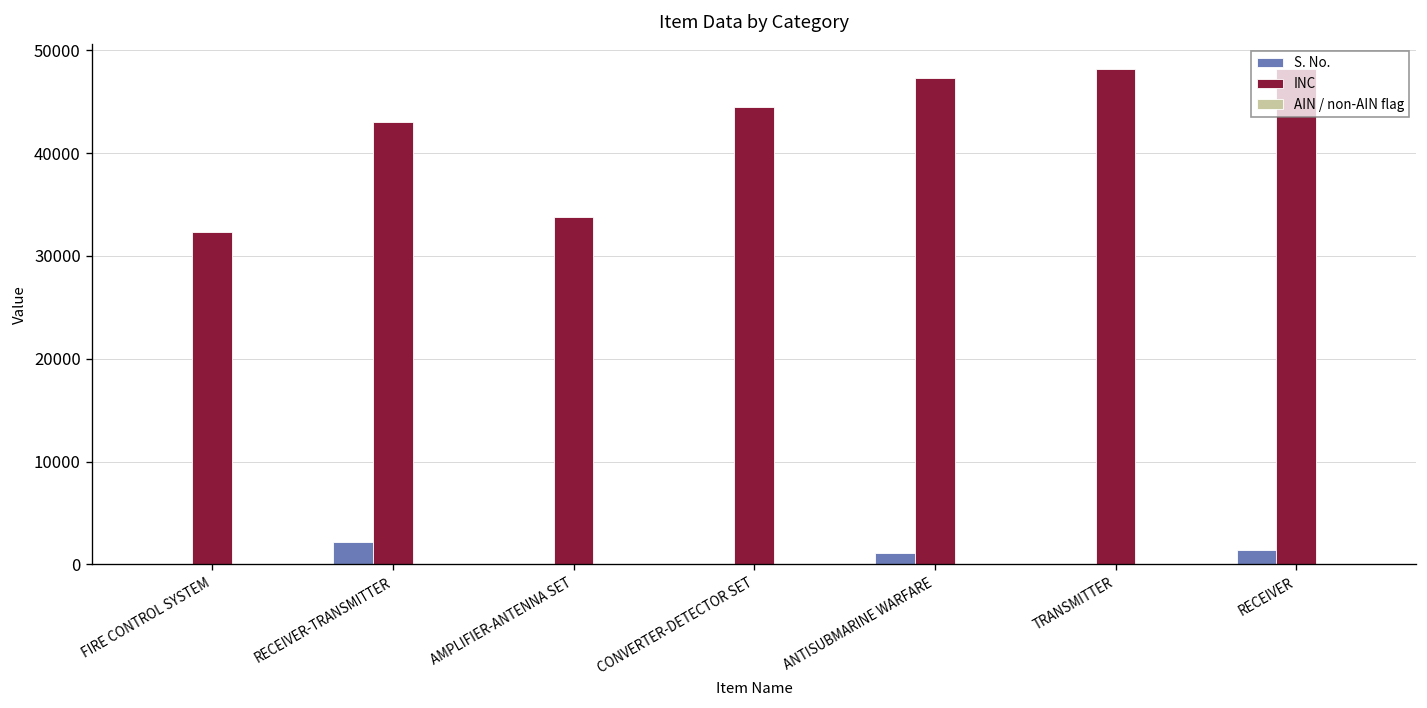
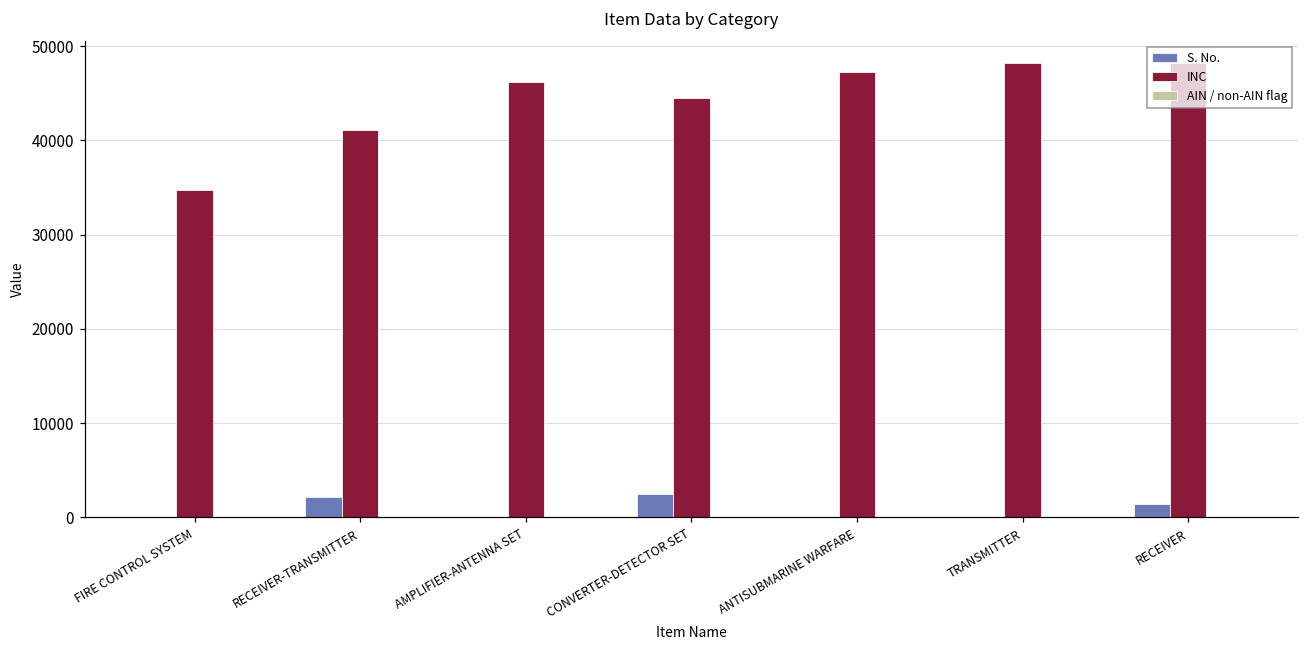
INC, FIRE CONTROL SYSTEM: 32000 -> 35000
INC, RECEIVER-TRANSMITTER: 43000 -> 41000
INC, AMPLIFIER-ANTENNA SET: 34000 -> 46000
S. No., CONVERTER-DETECTOR SET: 0 -> 2000
S. No., ANTISUBMARINE WARFARE: 1000 -> 0
